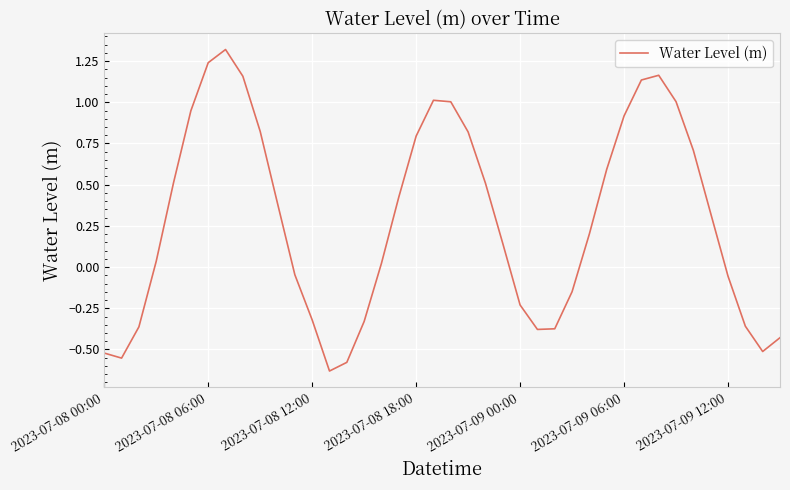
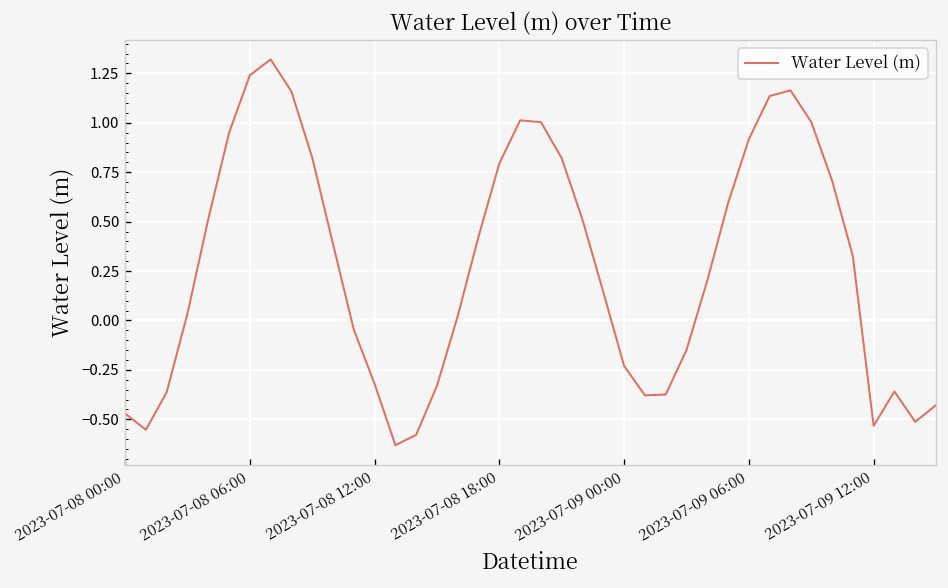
2023-07-08 00:00: -0.52 -> -0.47
2023-07-09 12:00: -0.06 -> -0.53
